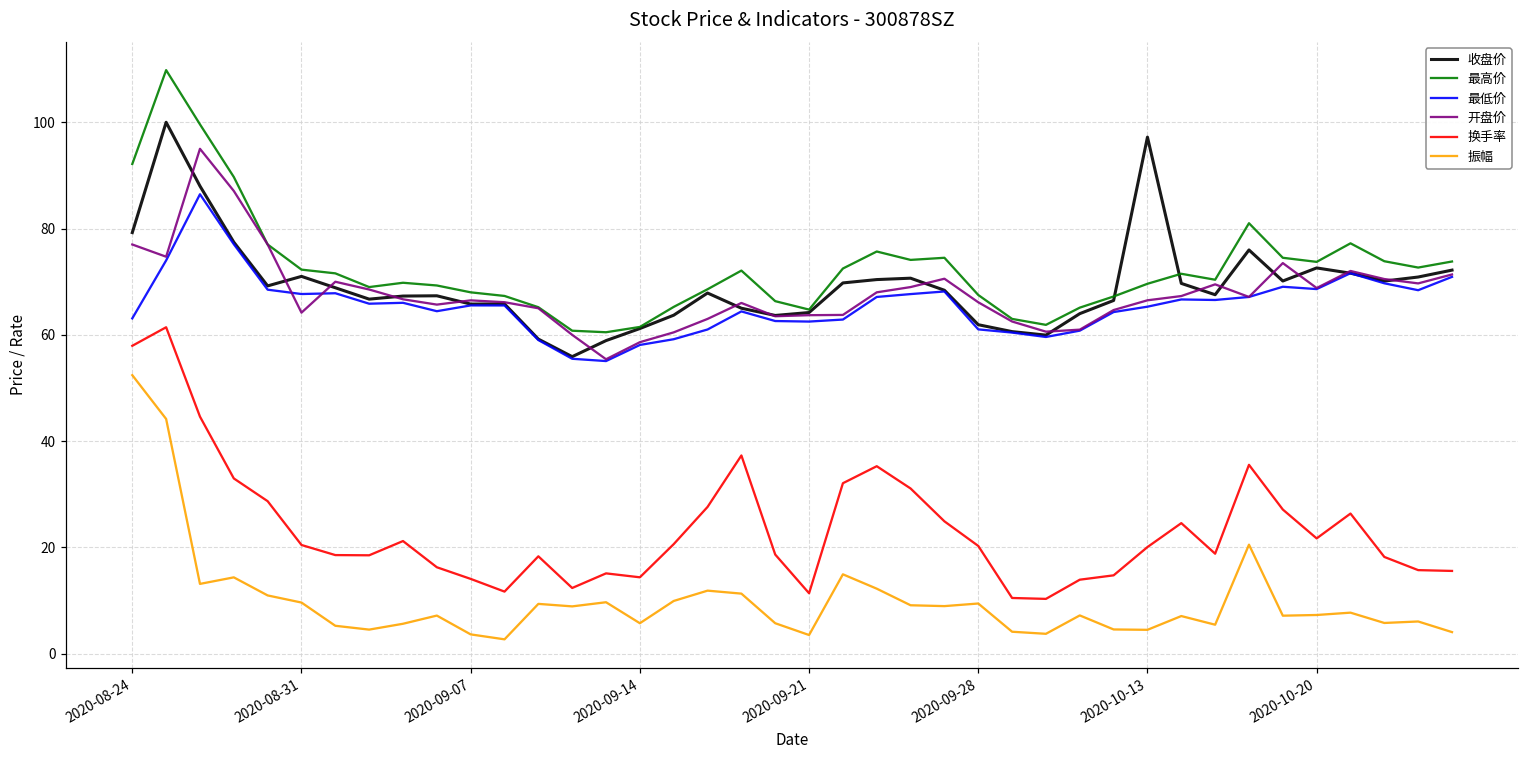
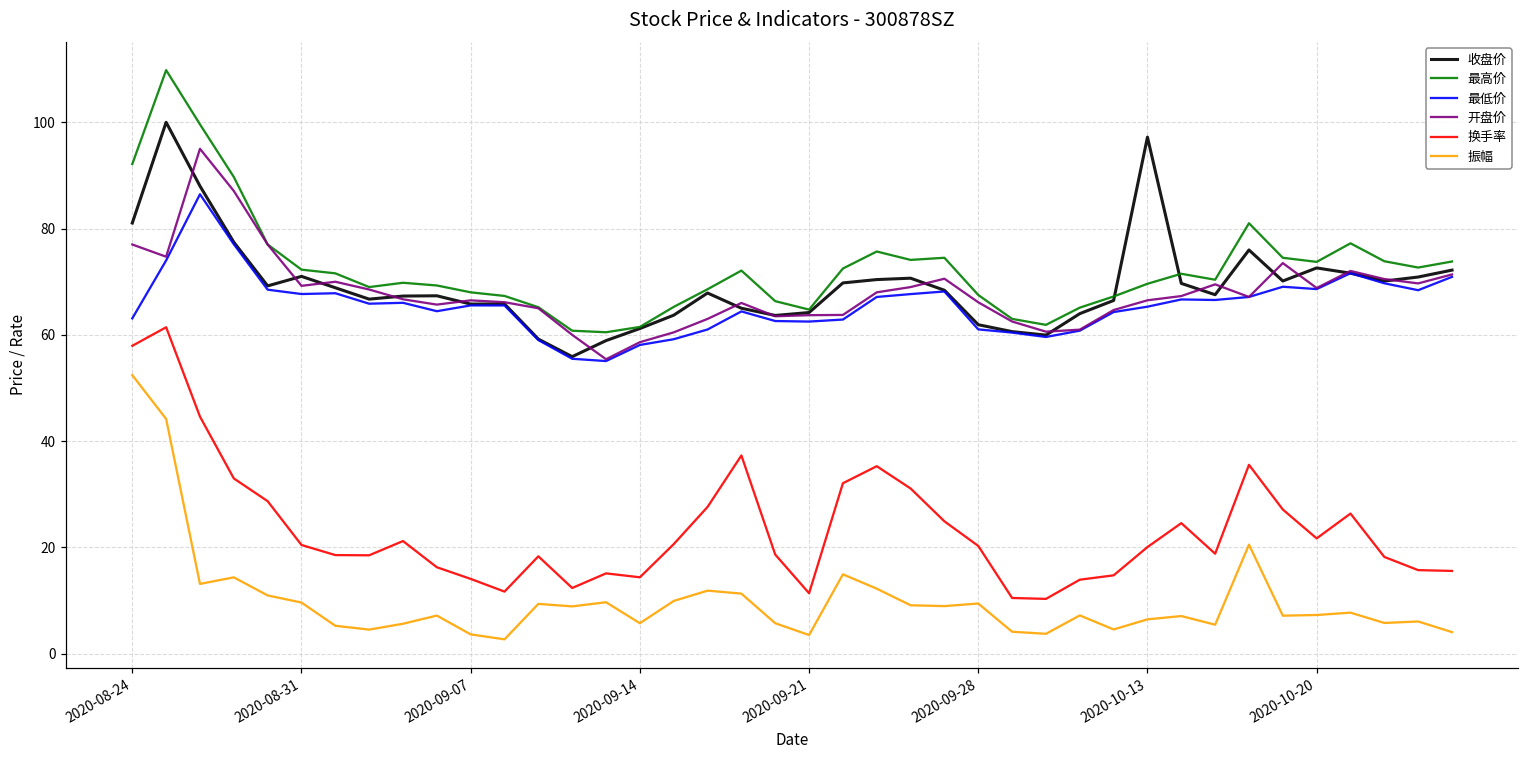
收盘价, 2020-08-24: 79 -> 81
开盘价, 2020-08-31: 64 -> 69
振幅, 2020-10-13: 5 -> 6
